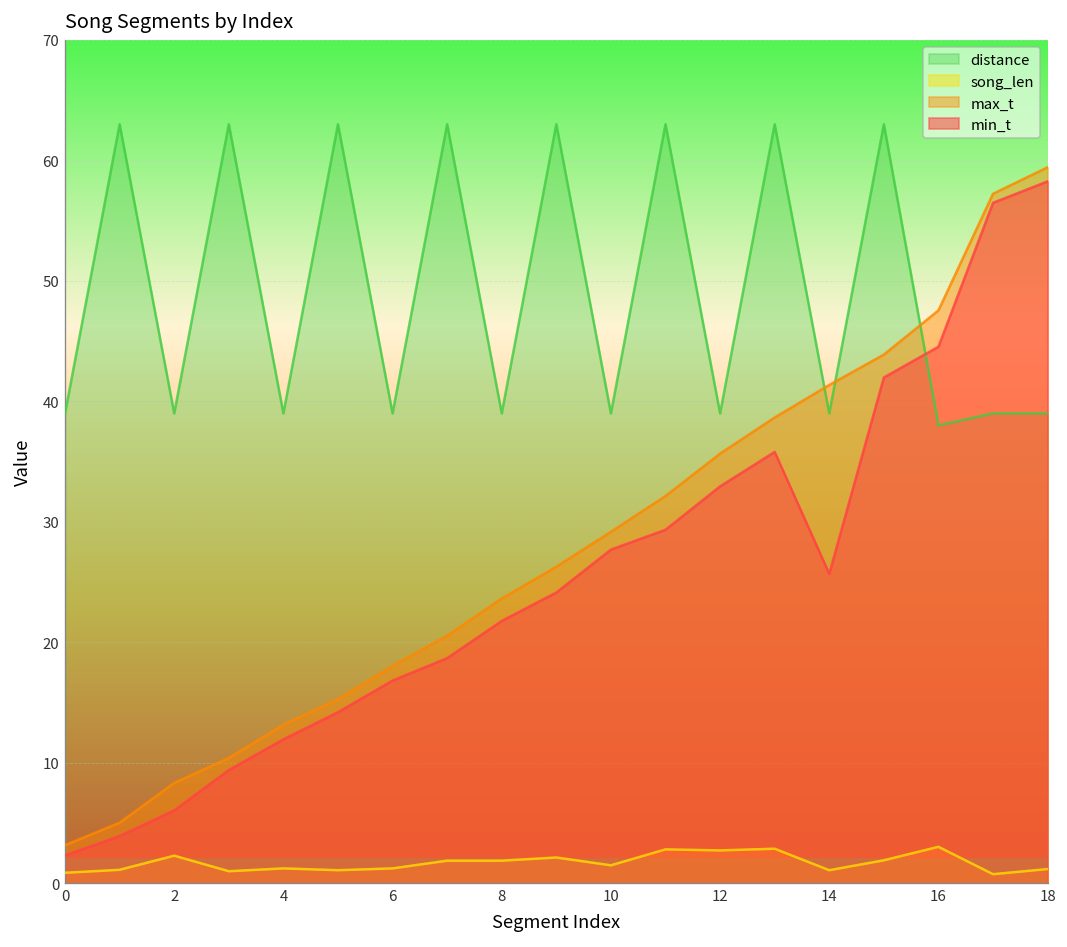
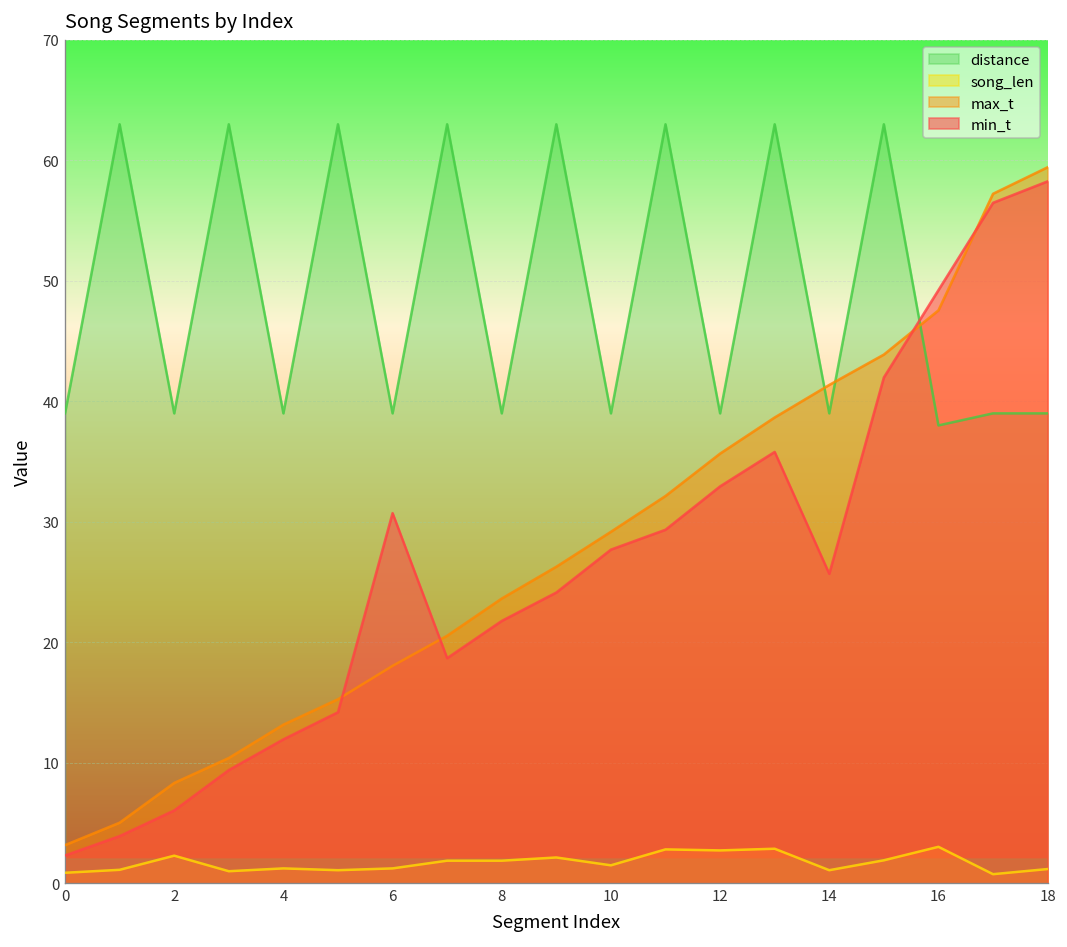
min_t, 6: 16.8 -> 30.7
min_t, 16: 44.5 -> 49.2
